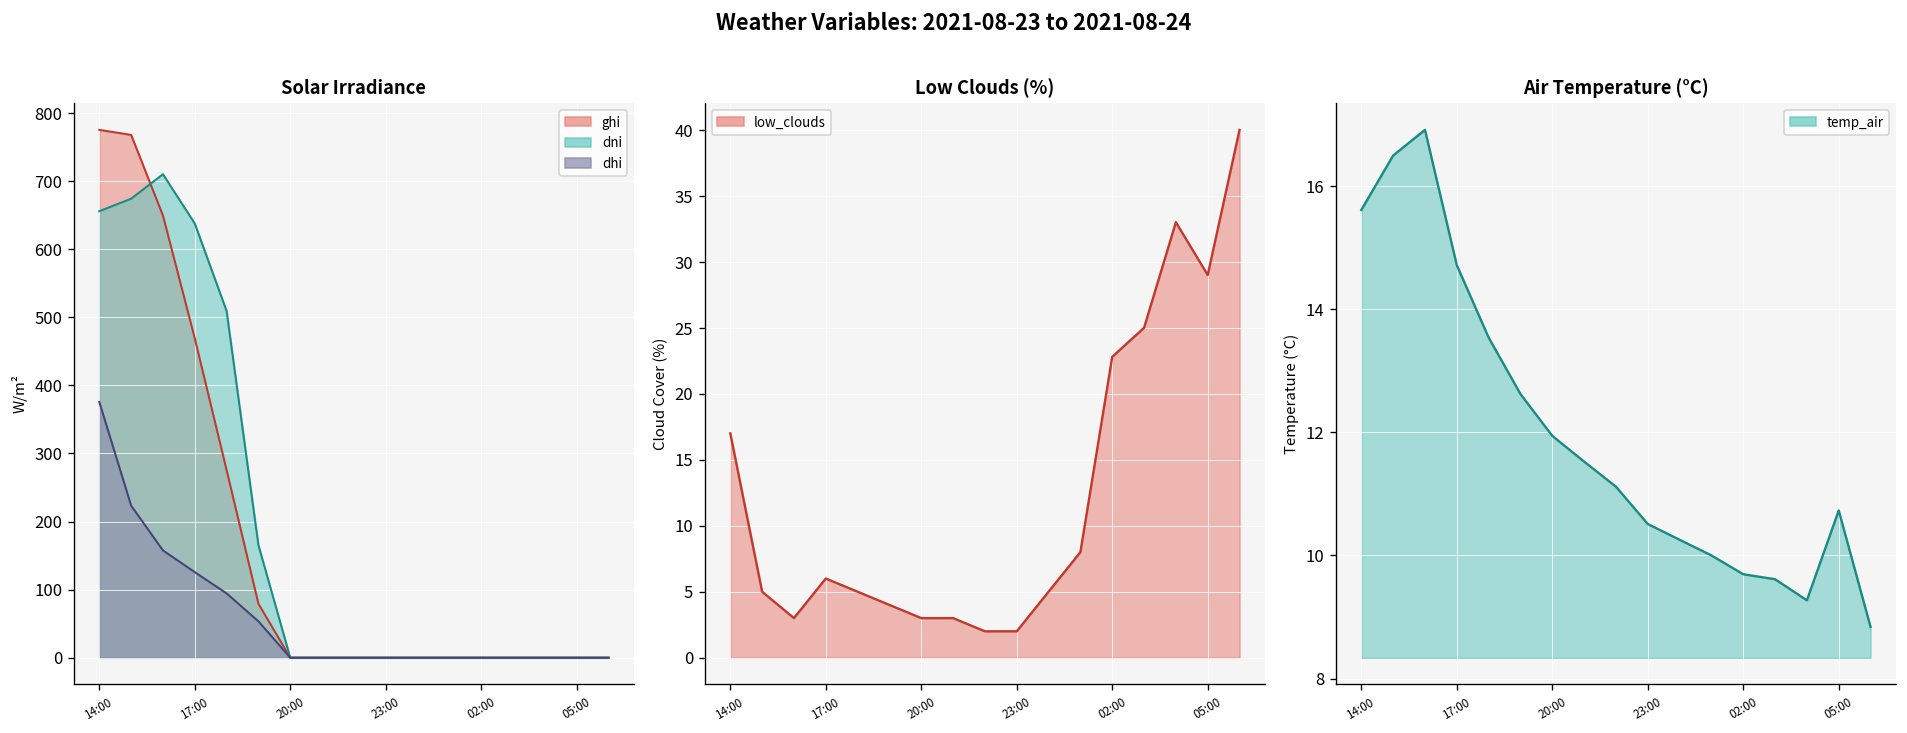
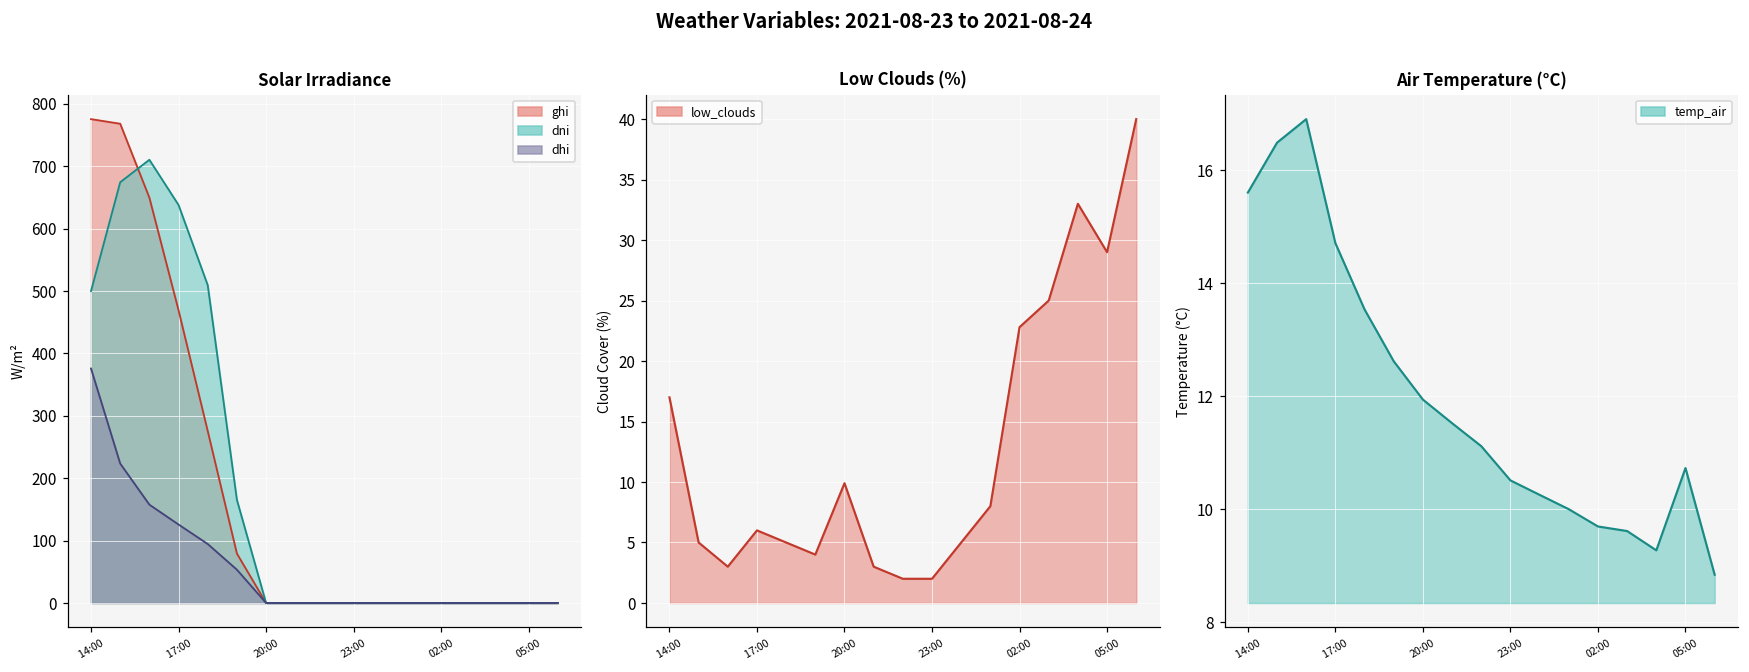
Solar Irradiance, dni, 14:00: 660 -> 500
Low Clouds (%), 20:00: 3.0 -> 9.9
